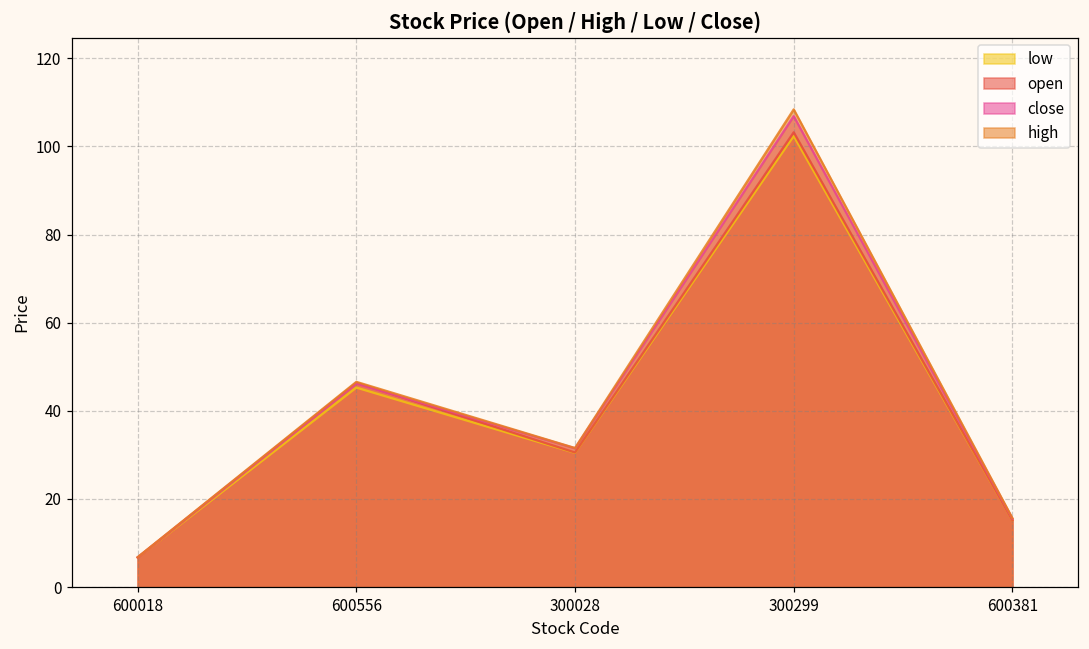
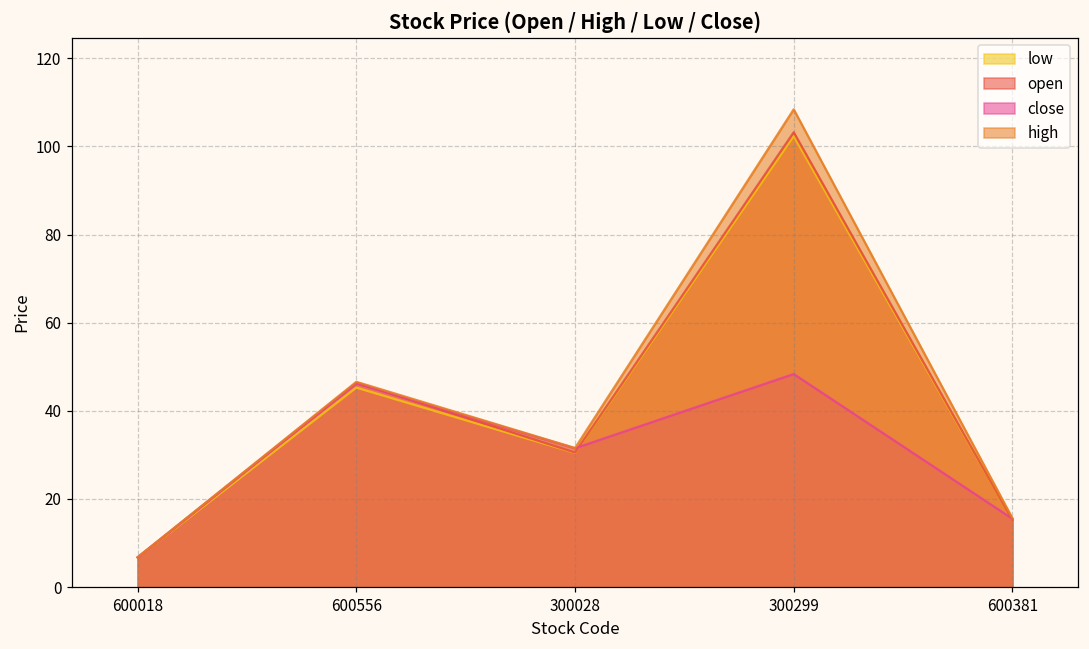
close, 300299: 107 -> 48
